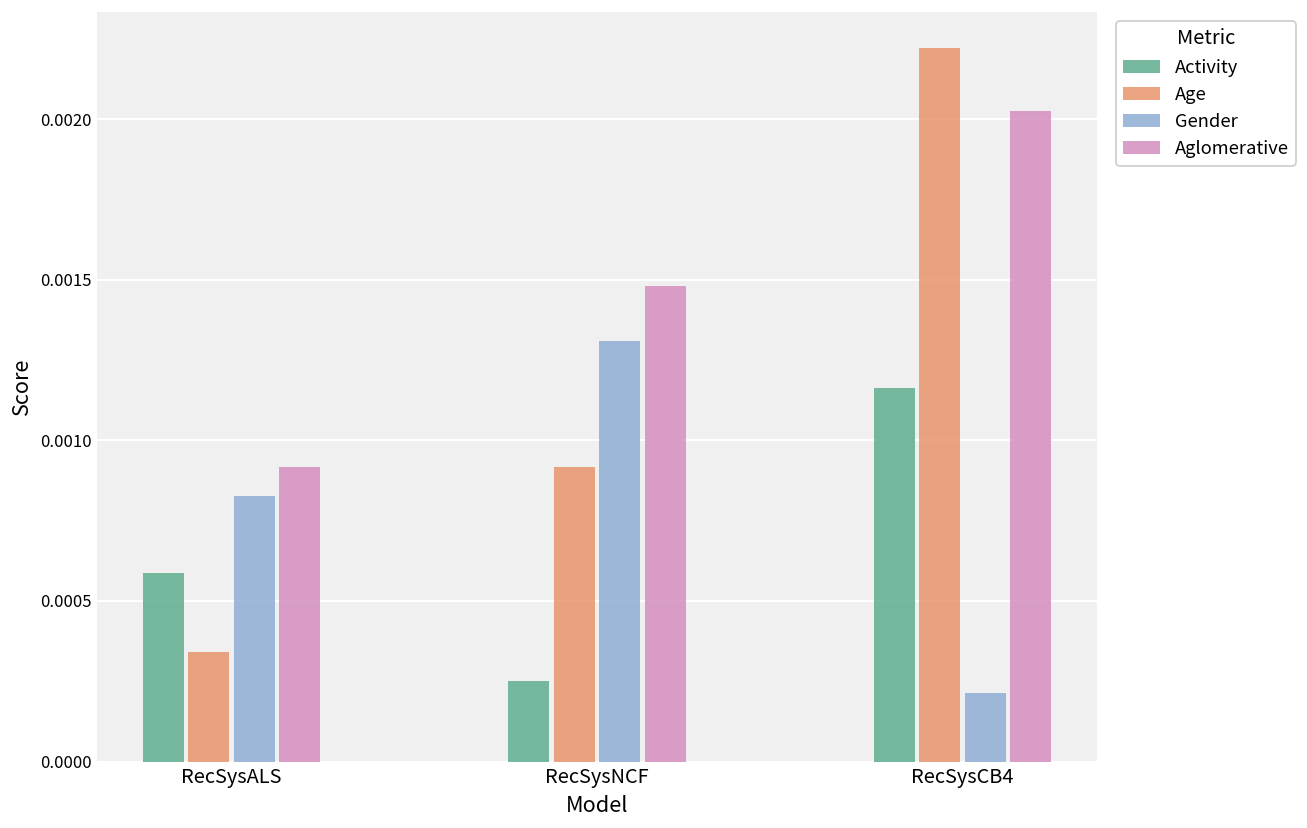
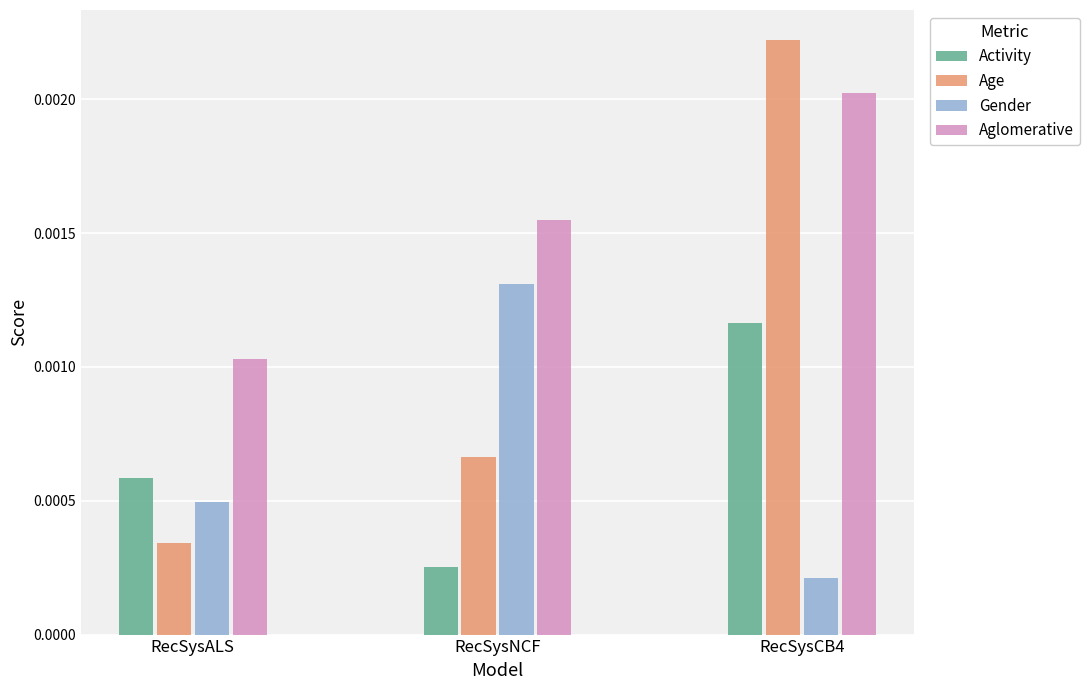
Gender, RecSysALS: 0.00083 -> 0.00050
Aglomerative, RecSysALS: 0.00092 -> 0.00103
Age, RecSysNCF: 0.00092 -> 0.00066
Aglomerative, RecSysNCF: 0.00148 -> 0.00155
